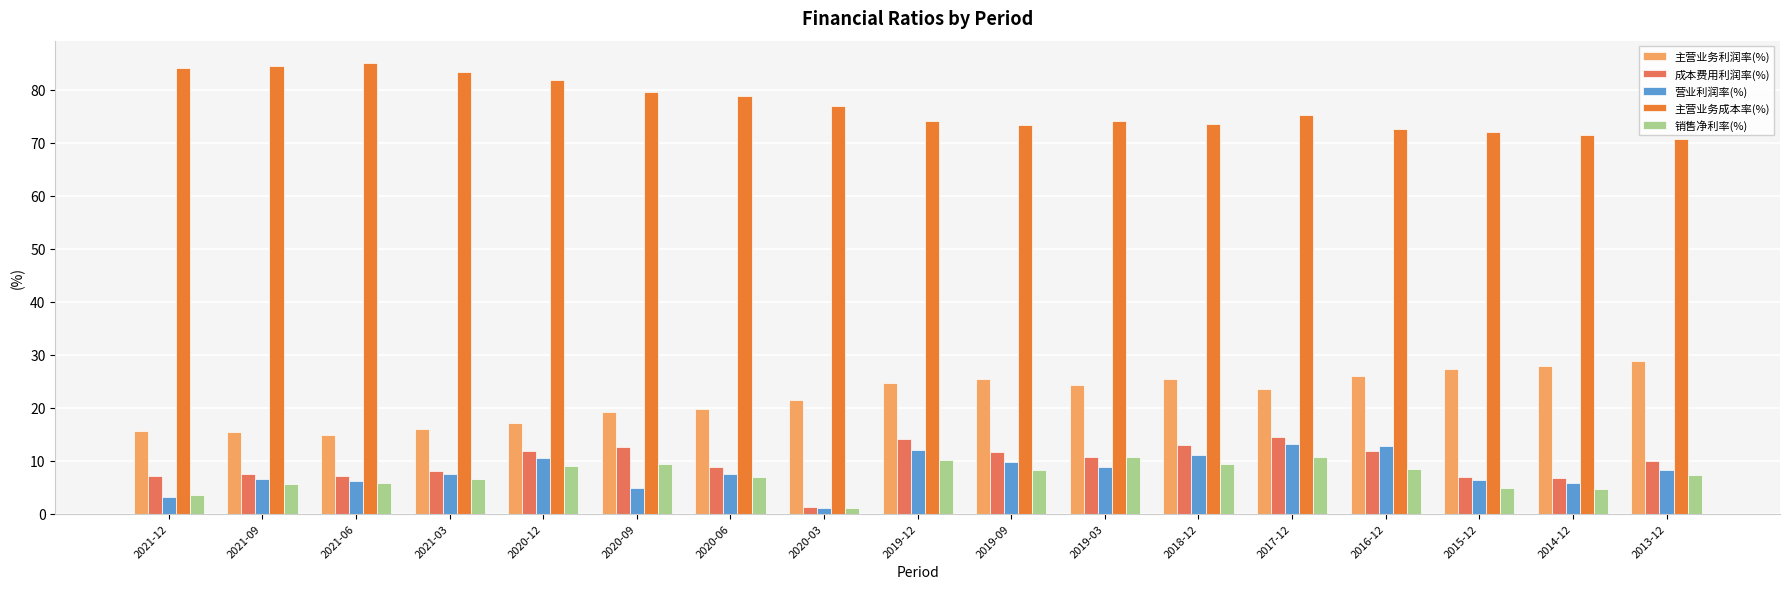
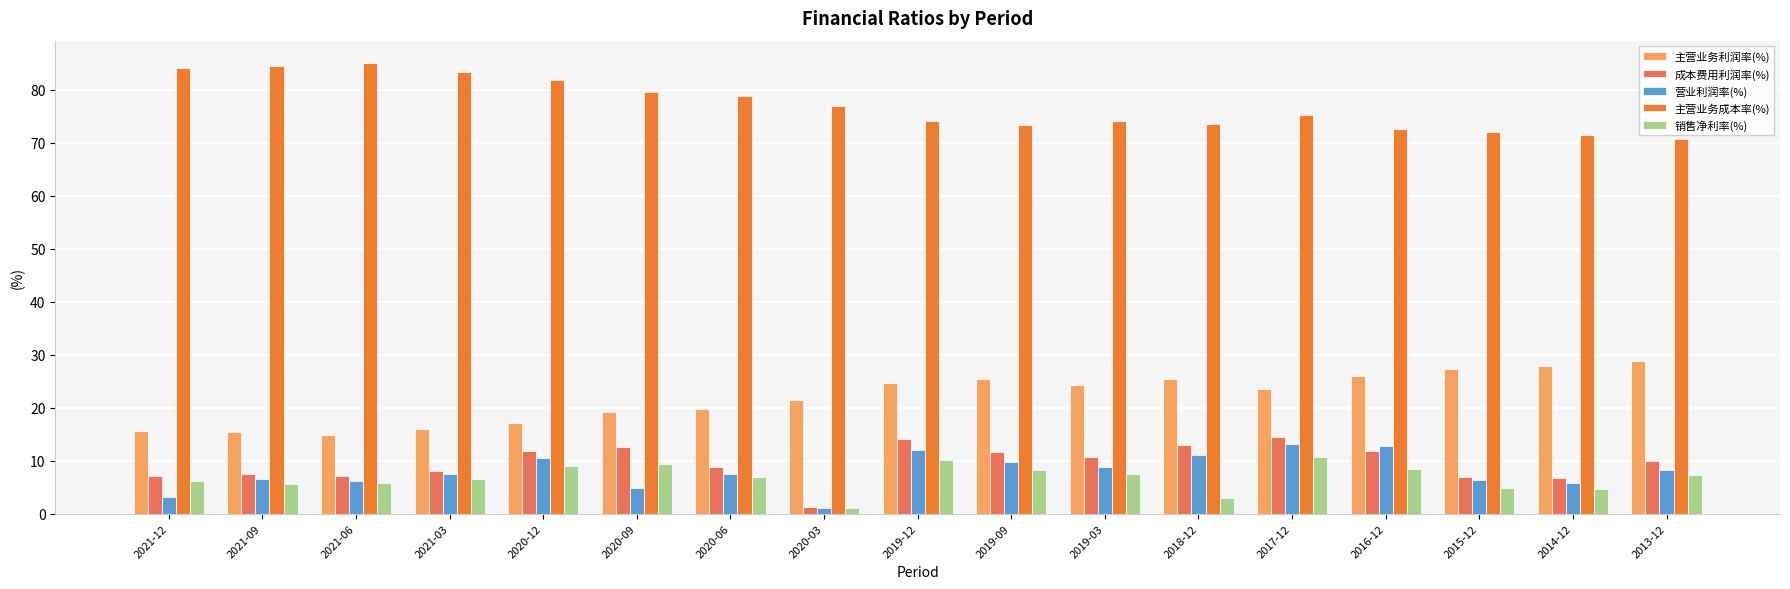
销售净利率(%), 2021-12: 3 -> 6
销售净利率(%), 2019-03: 11 -> 8
销售净利率(%), 2018-12: 9 -> 3
